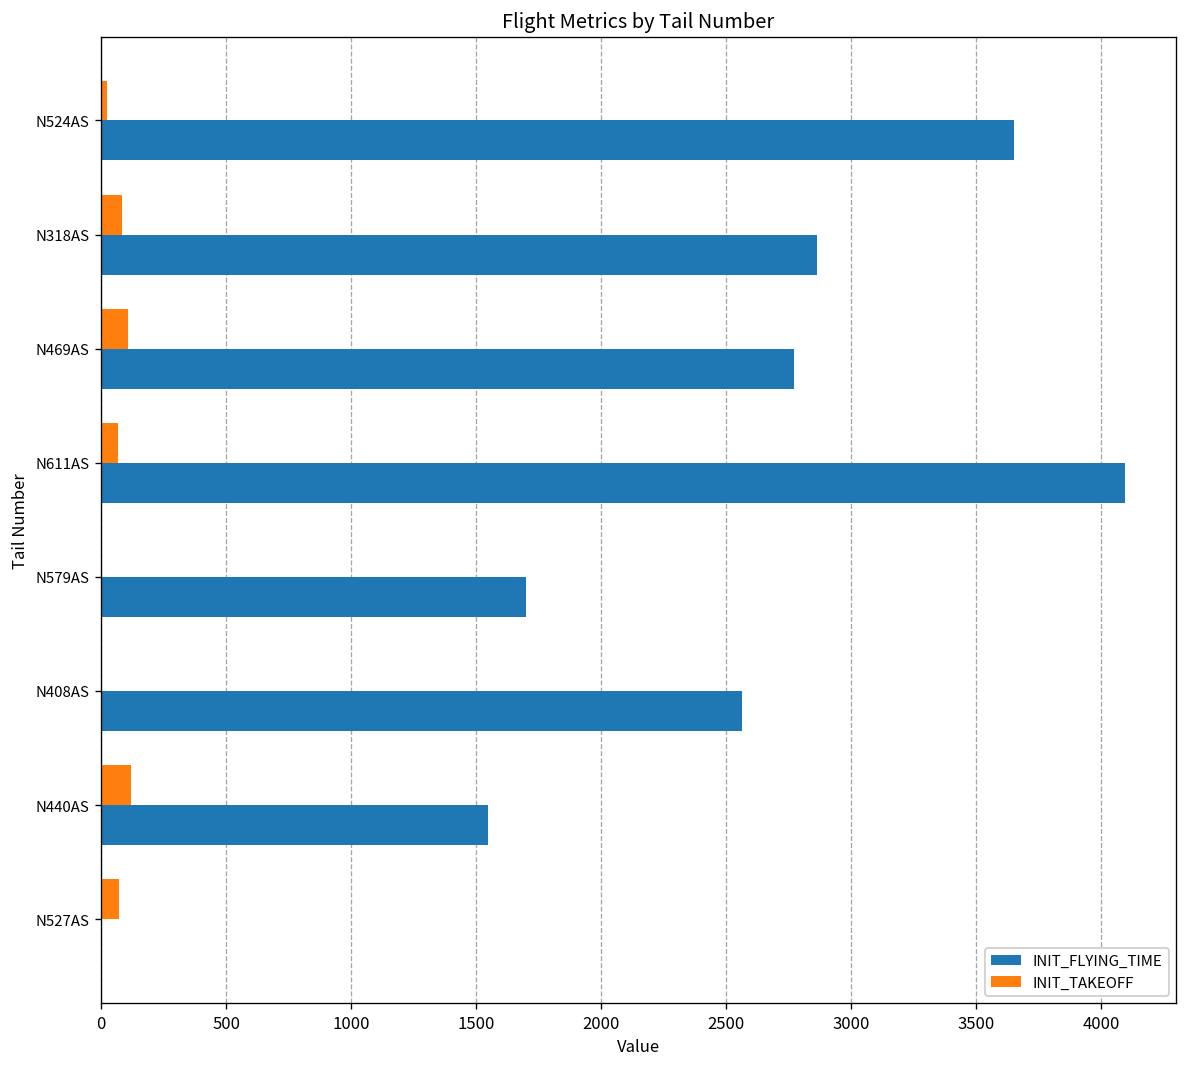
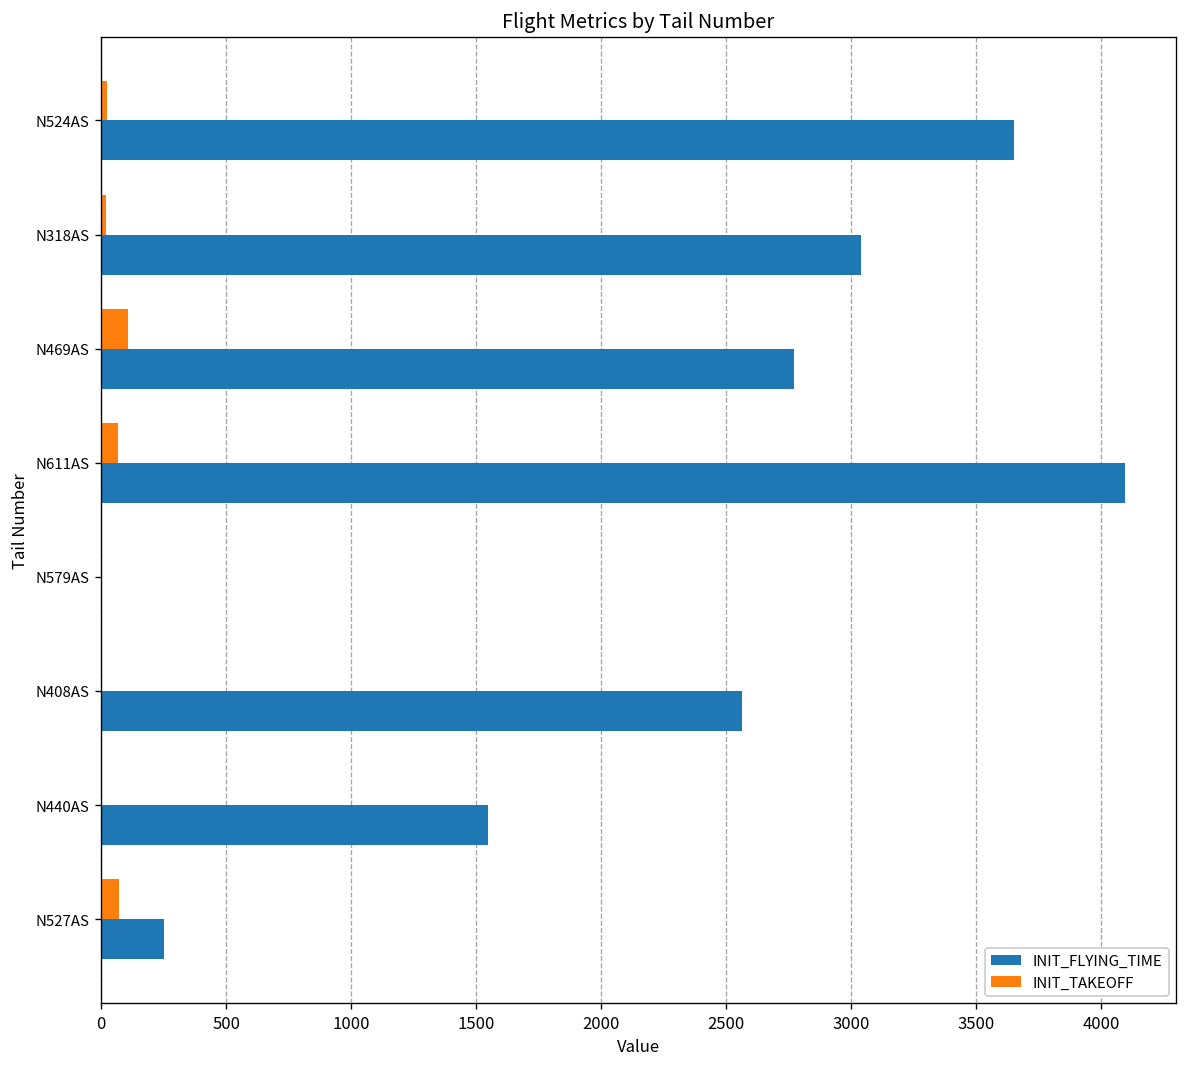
INIT_TAKEOFF, N318AS: 80 -> 20
INIT_FLYING_TIME, N318AS: 2860 -> 3040
INIT_FLYING_TIME, N579AS: 1700 -> 0
INIT_TAKEOFF, N440AS: 120 -> 0
INIT_FLYING_TIME, N527AS: 0 -> 250
